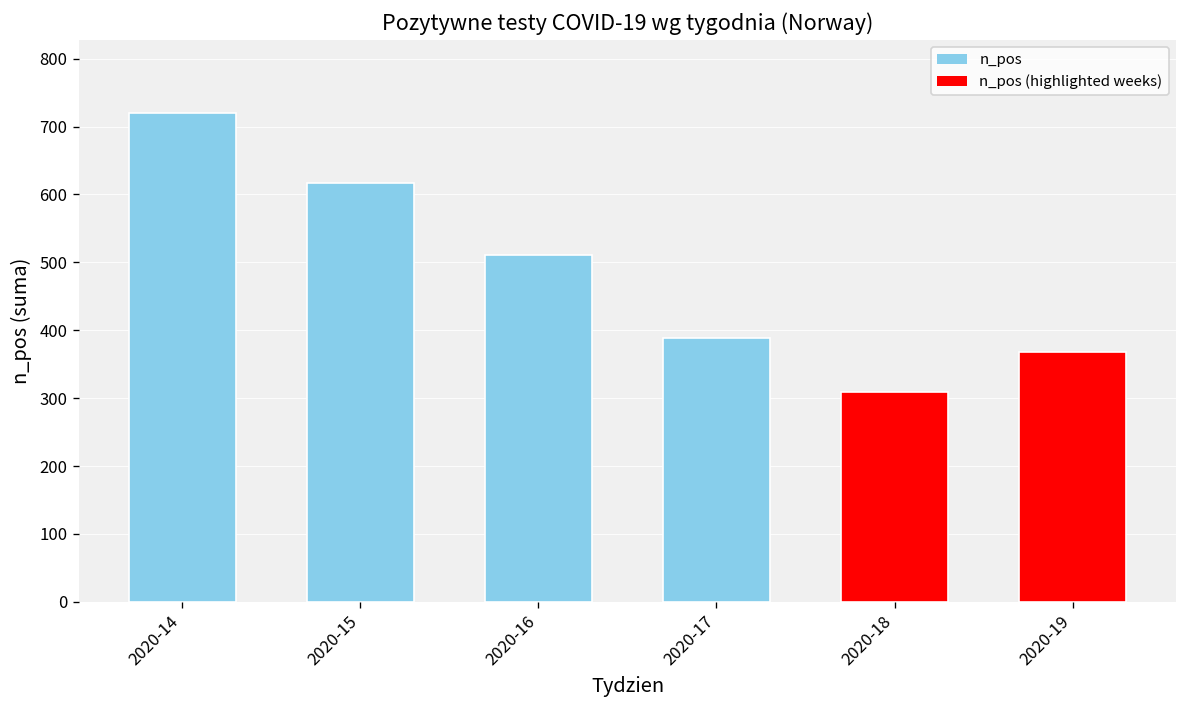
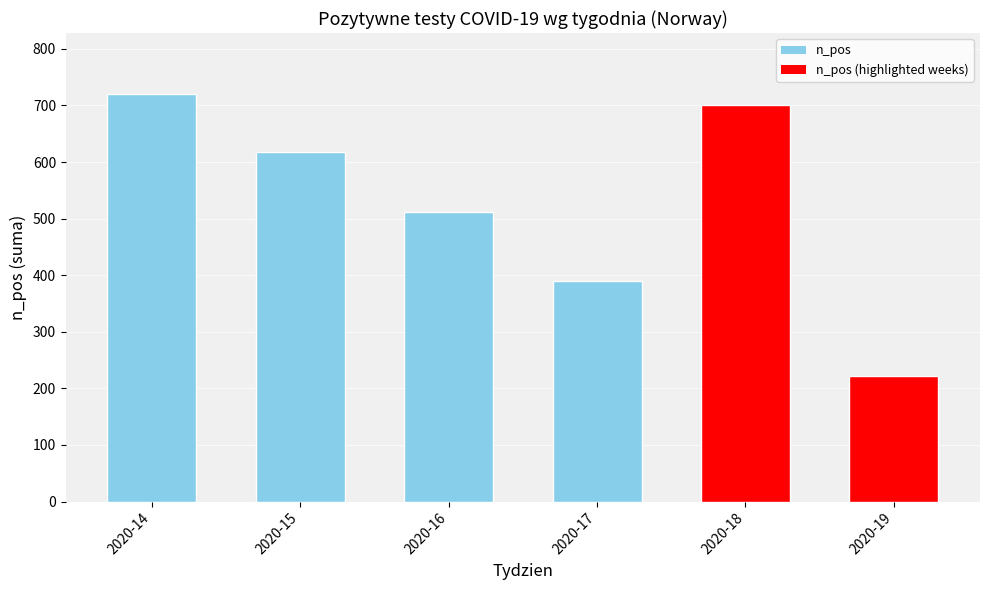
2020-18: 310 -> 700
2020-19: 370 -> 220
